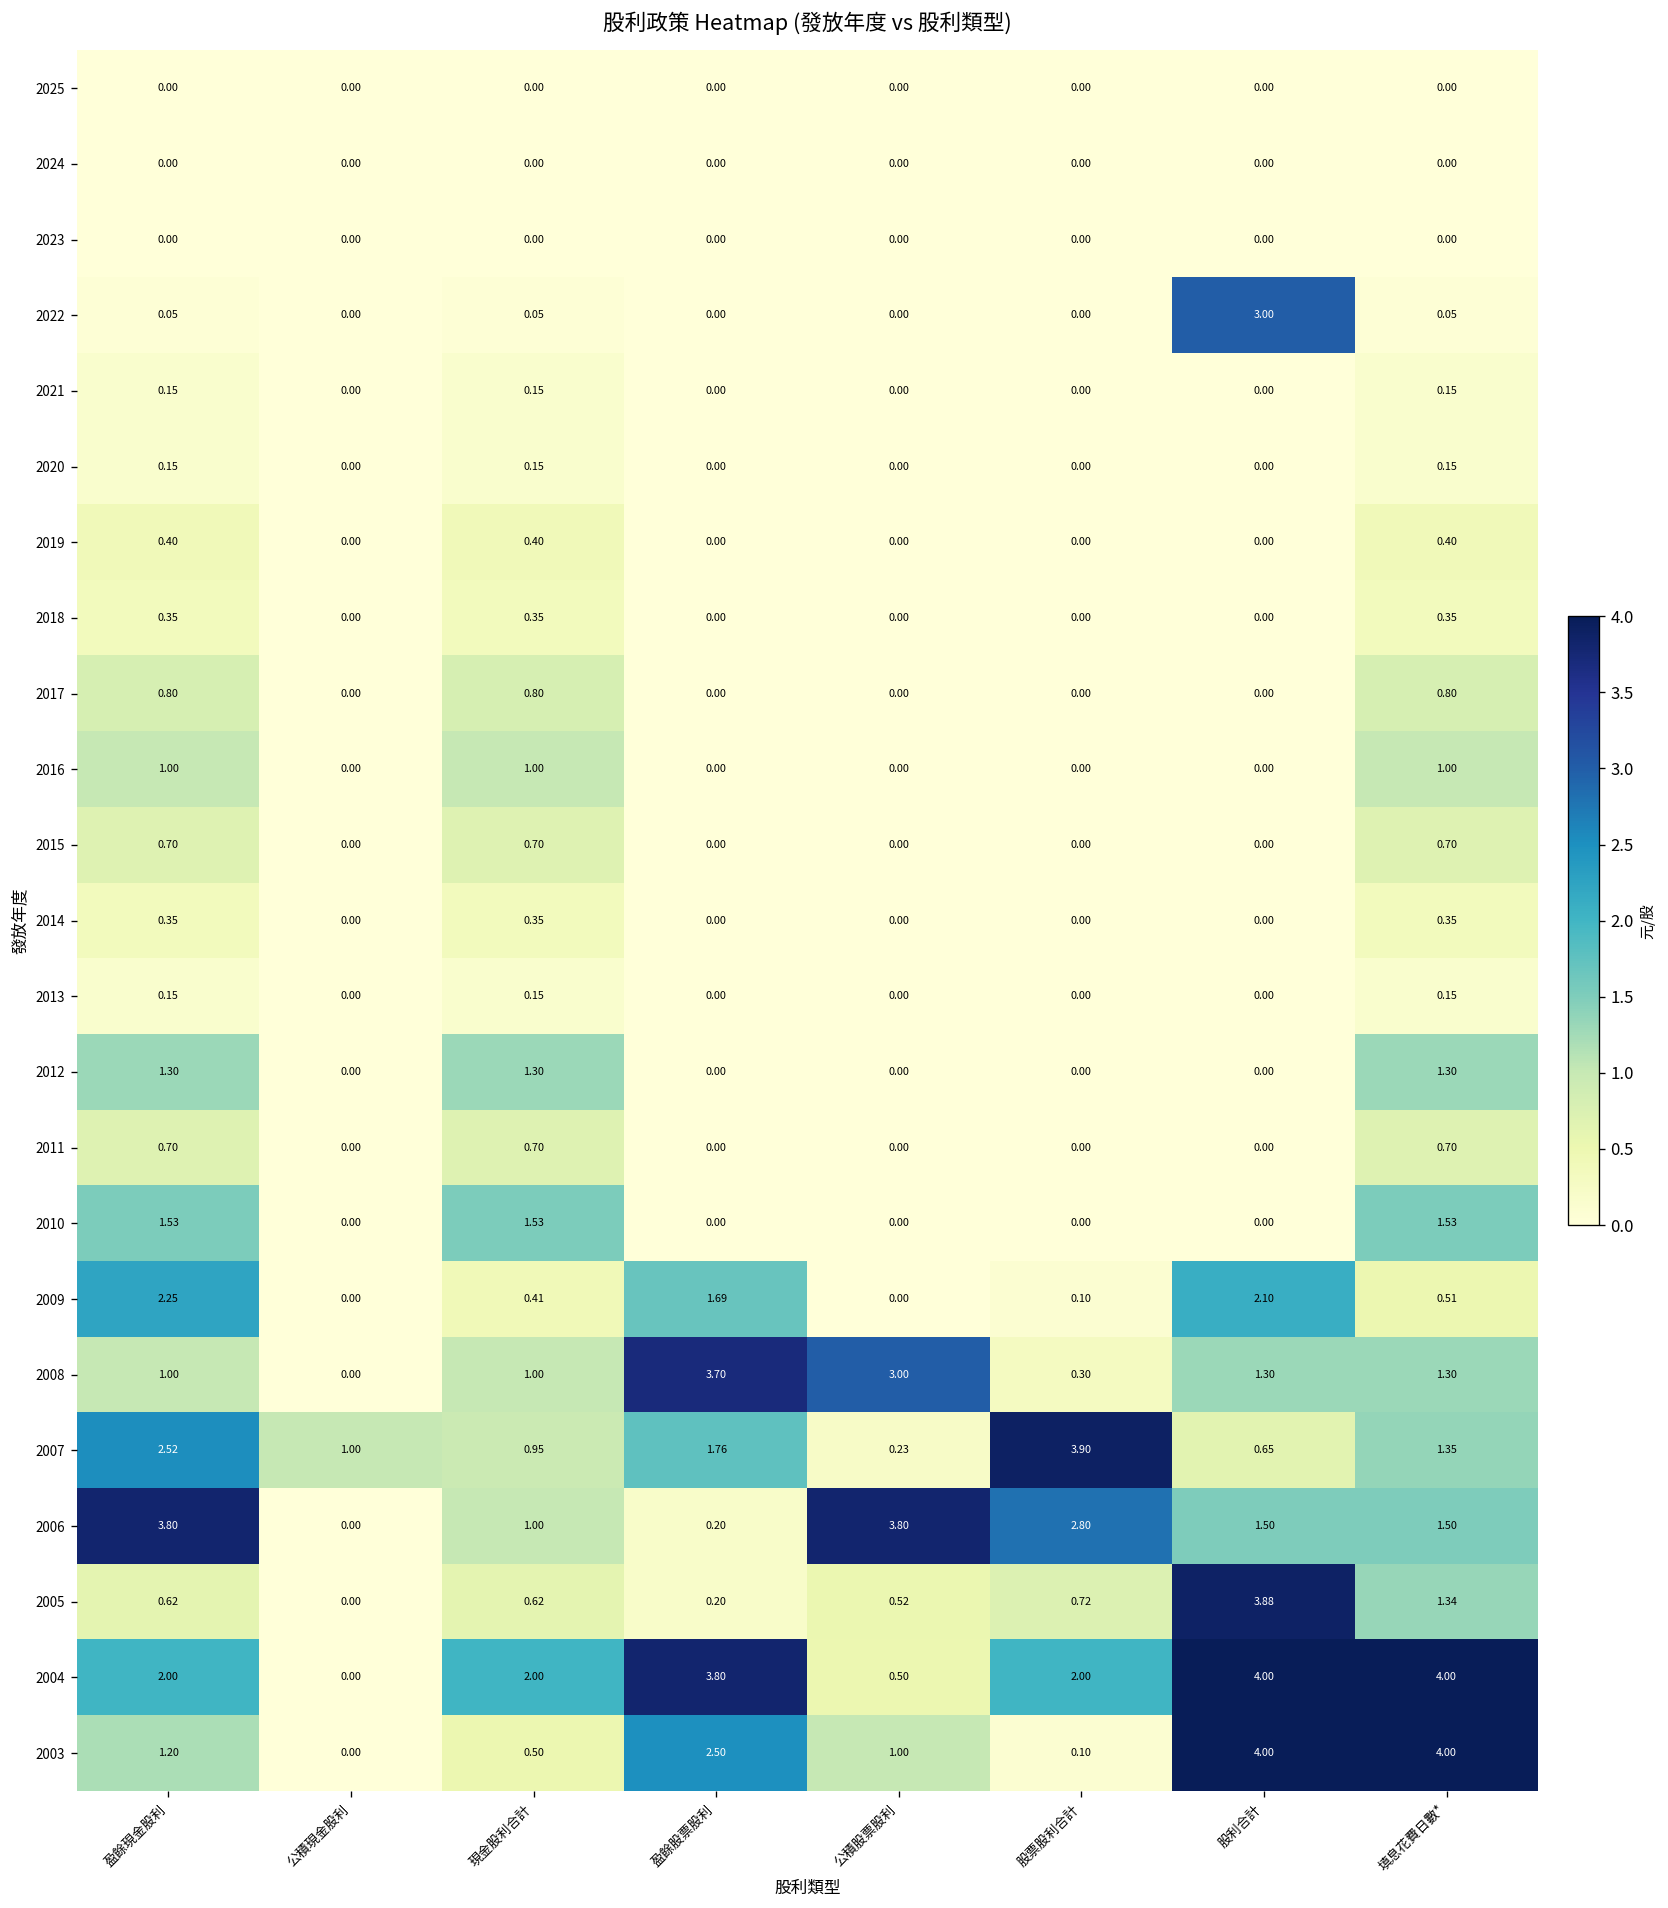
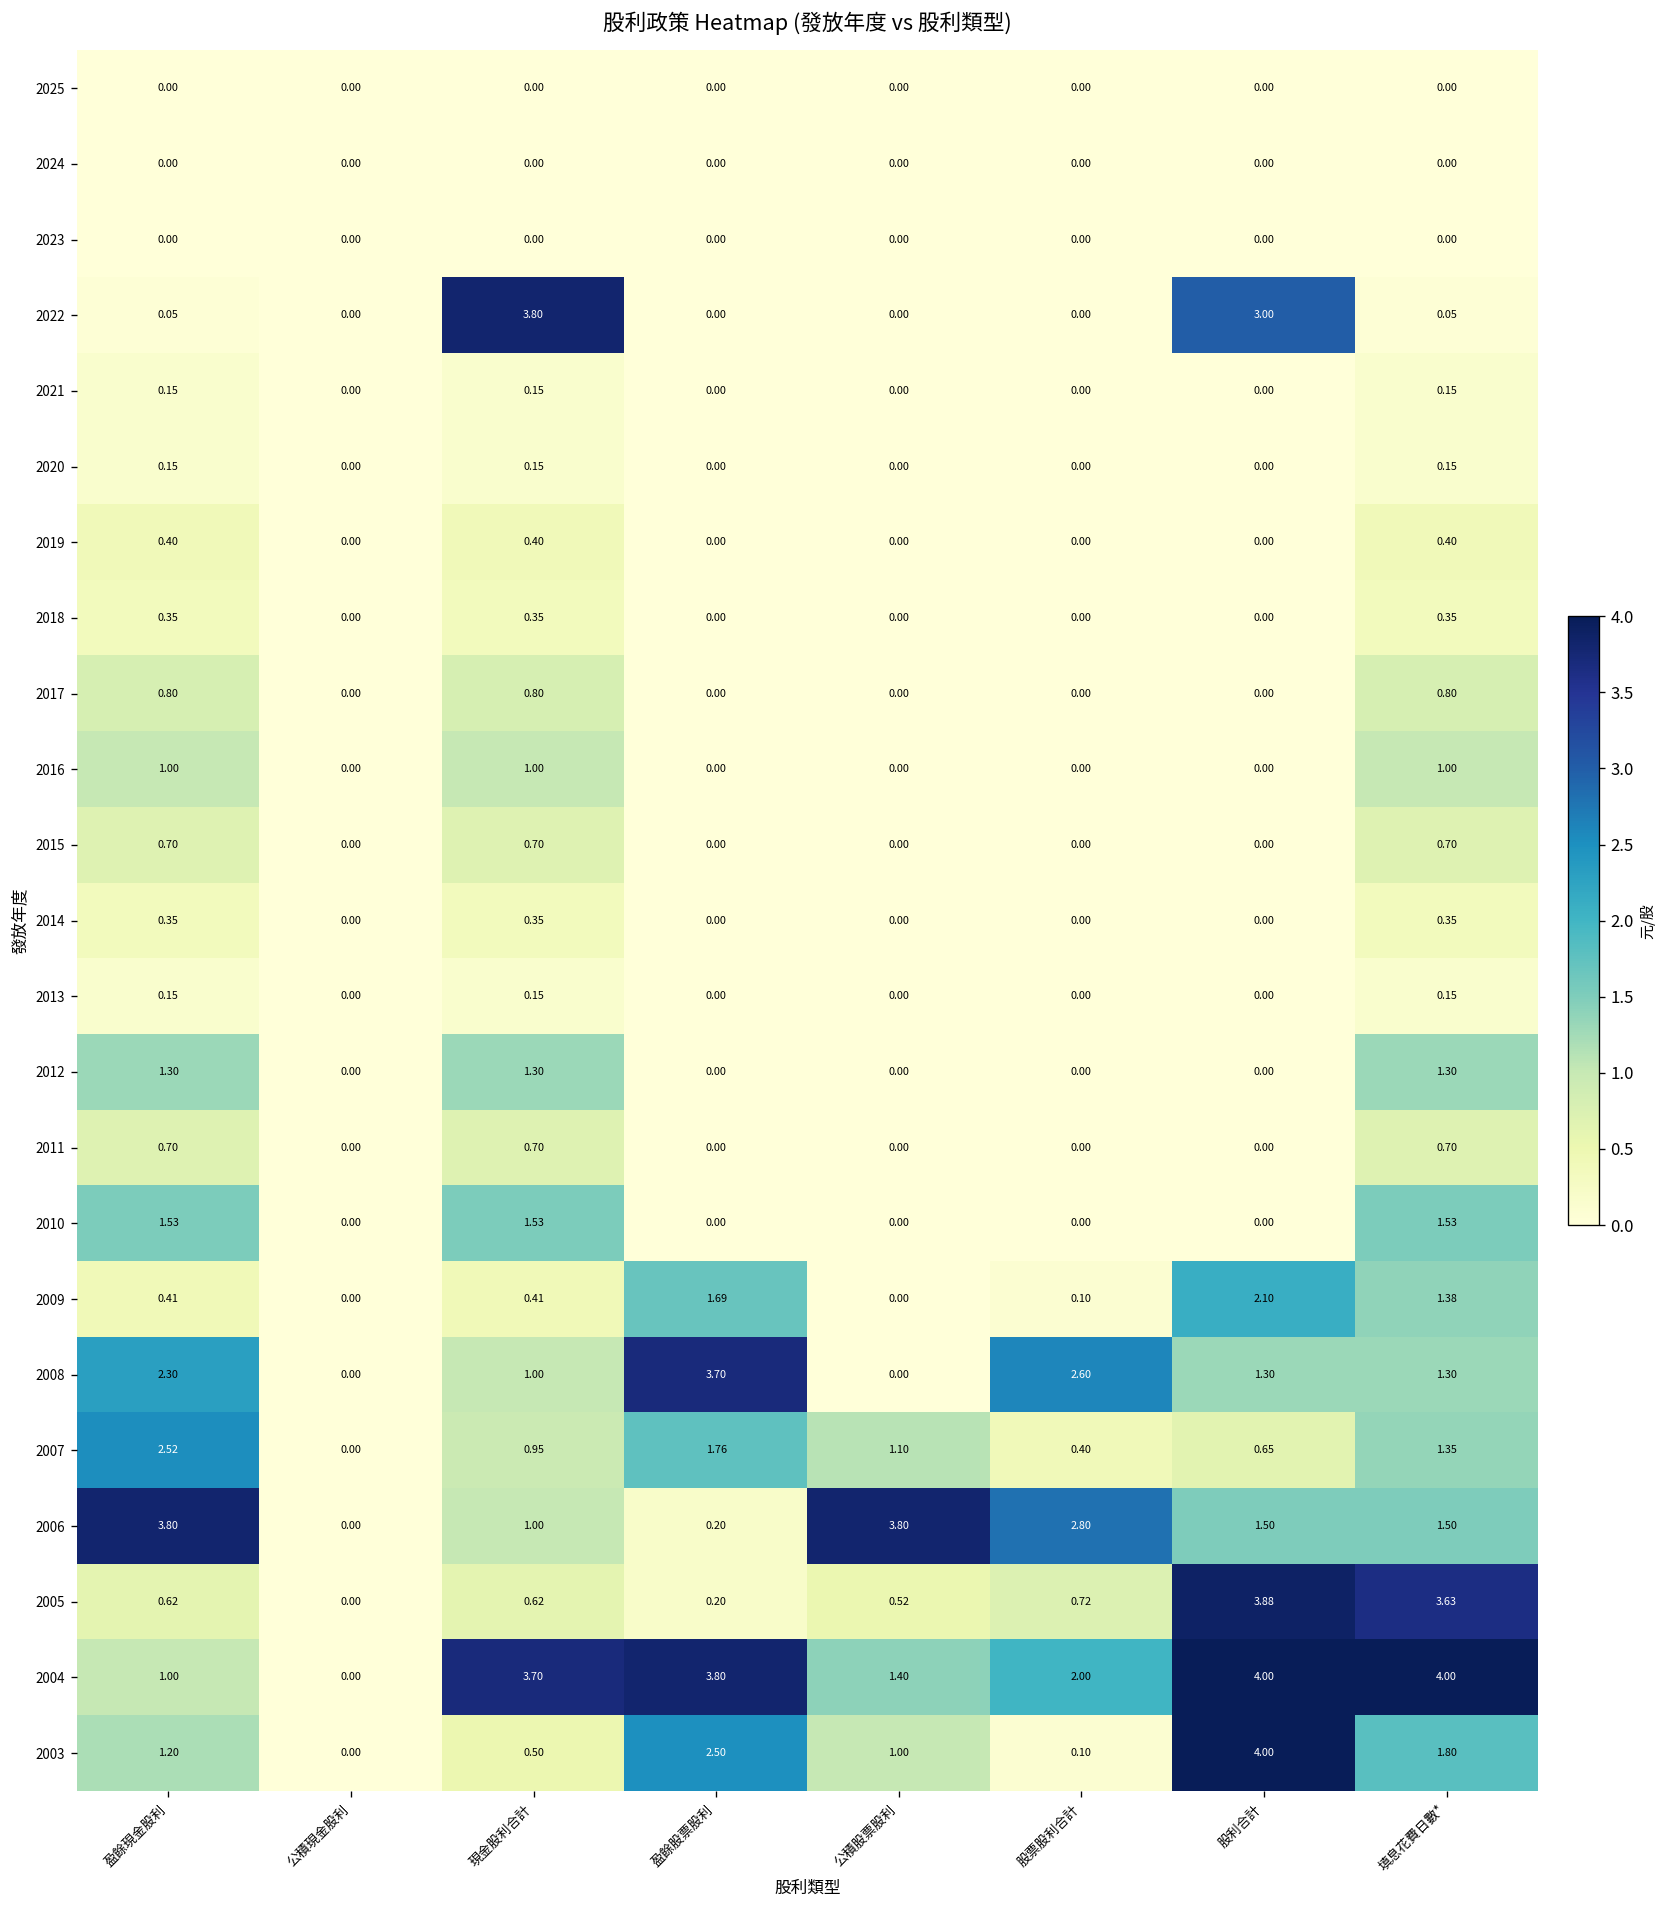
2022, 現金股利合計: 0.05 -> 3.80
2009, 盈餘現金股利: 2.25 -> 0.41
2009, 填息花費日數*: 0.51 -> 1.38
2008, 盈餘現金股利: 1.00 -> 2.30
2008, 公積股票股利: 3.00 -> 0.00
2008, 股票股利合計: 0.30 -> 2.60
2007, 公積現金股利: 1.00 -> 0.00
2007, 公積股票股利: 0.23 -> 1.10
2007, 股票股利合計: 3.90 -> 0.40
2005, 填息花費日數*: 1.34 -> 3.63
2004, 盈餘現金股利: 2.00 -> 1.00
2004, 現金股利合計: 2.00 -> 3.70
2004, 公積股票股利: 0.50 -> 1.40
2003, 填息花費日數*: 4.00 -> 1.80
